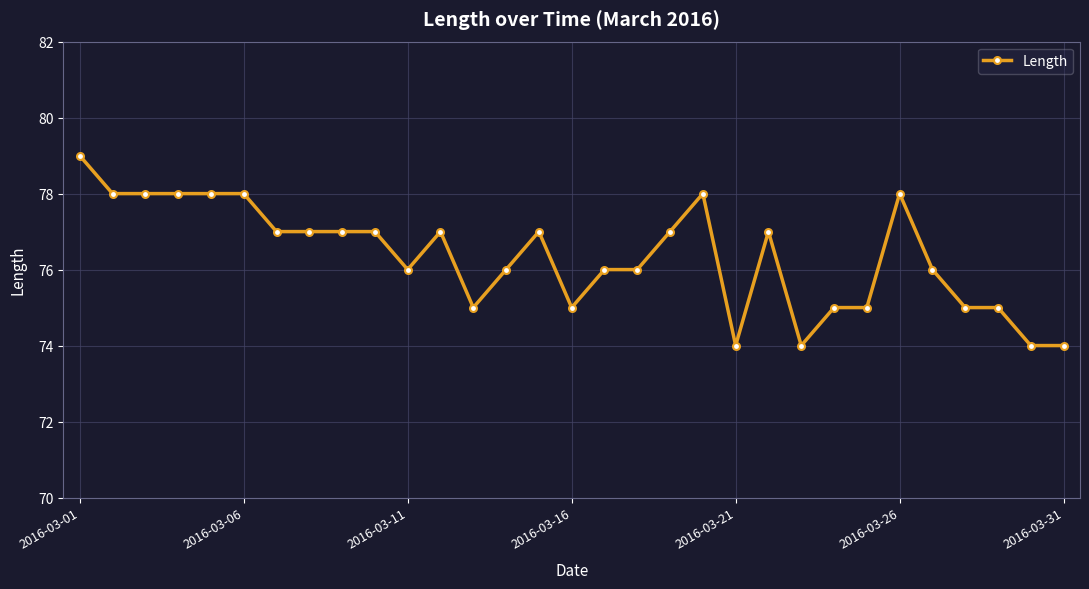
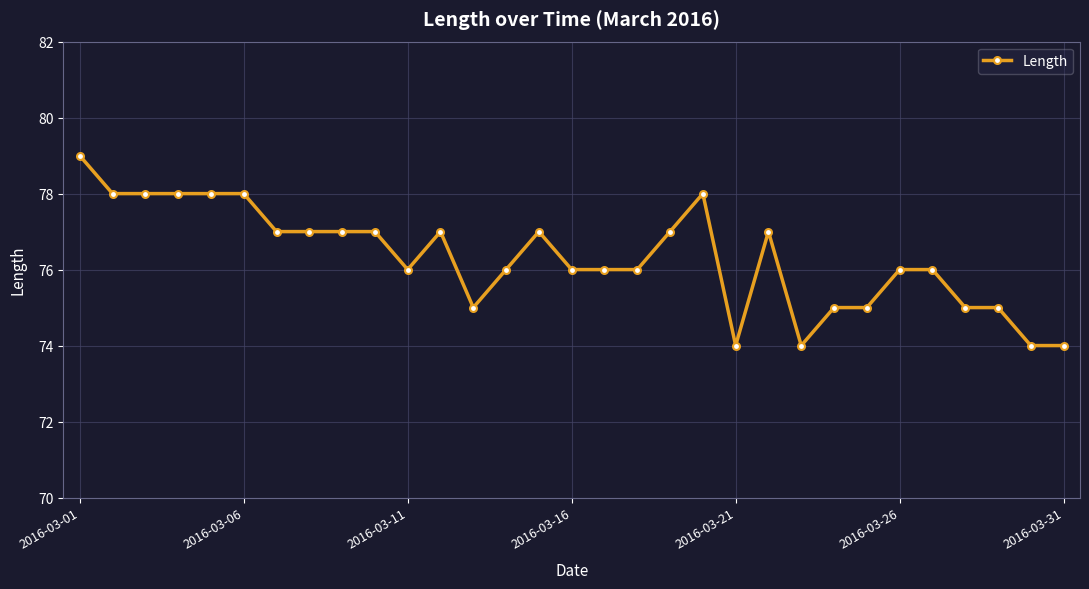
2016-03-16: 75 -> 76
2016-03-26: 78 -> 76
